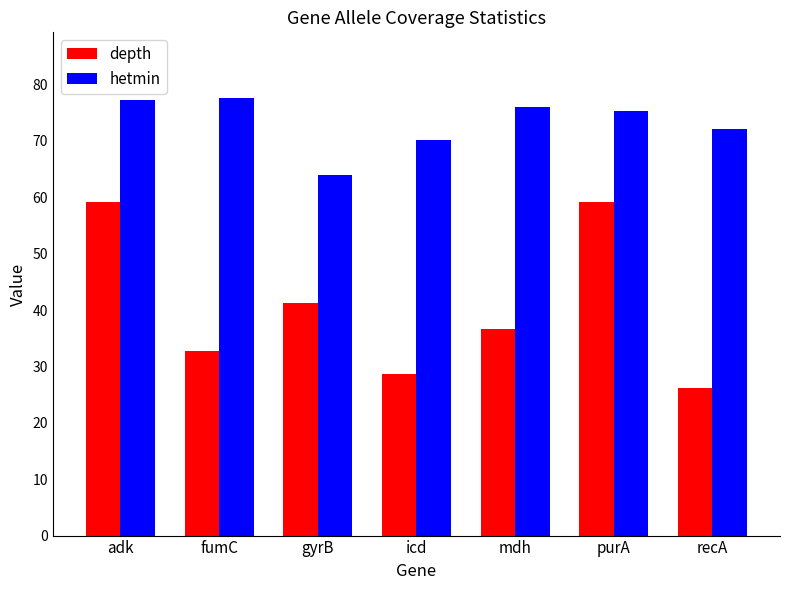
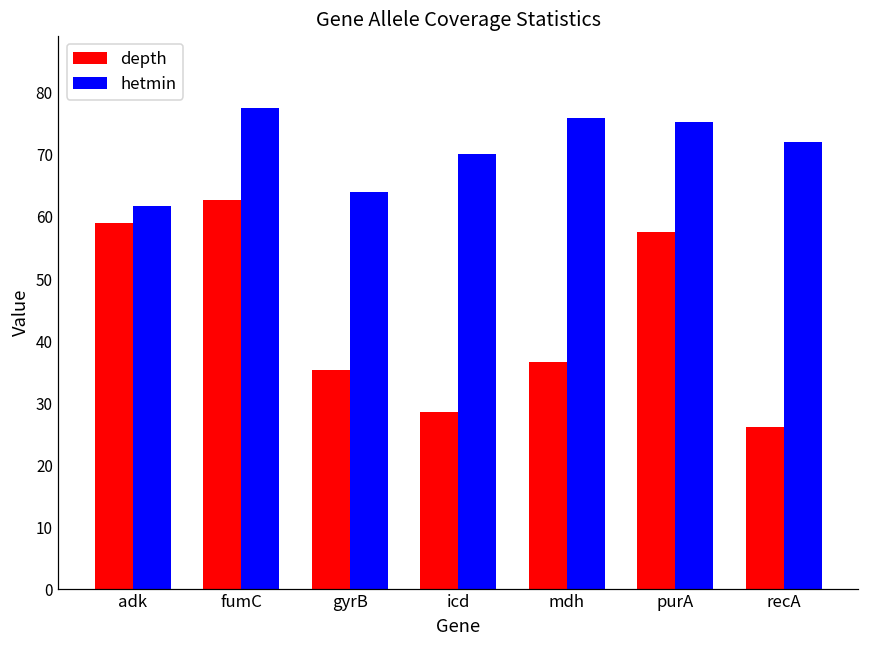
hetmin, adk: 77 -> 62
depth, fumC: 33 -> 63
depth, gyrB: 41 -> 35
depth, purA: 59 -> 58
